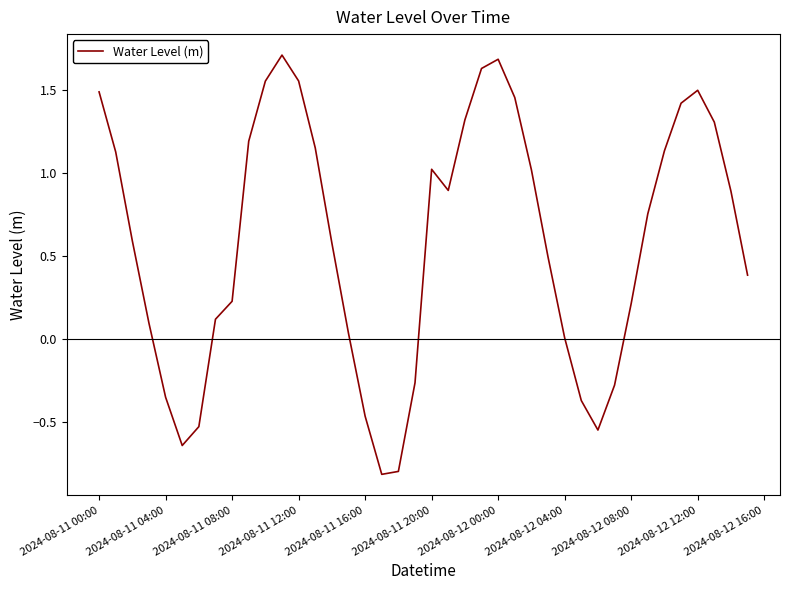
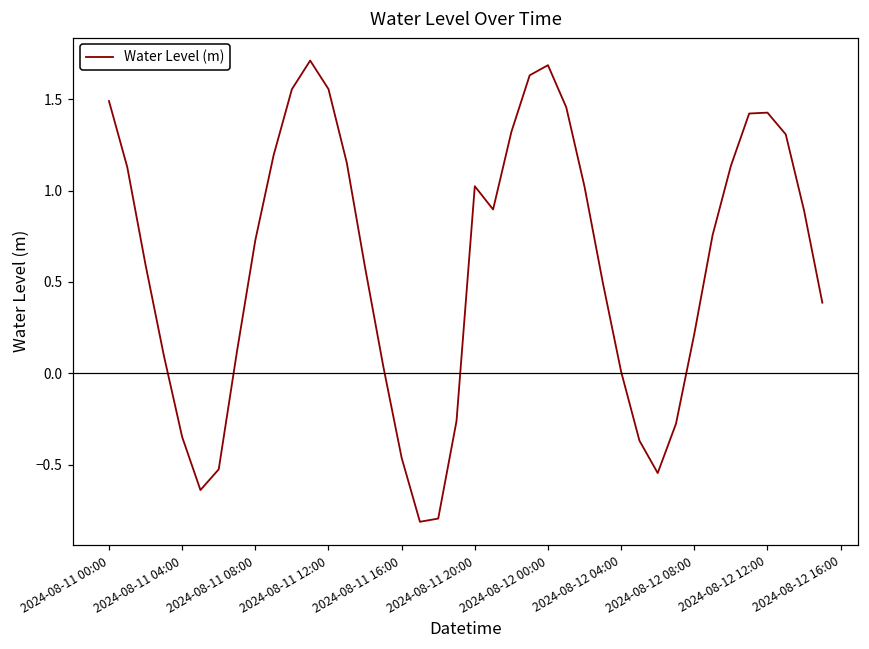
2024-08-11 08:00: 0.23 -> 0.73
2024-08-12 12:00: 1.50 -> 1.43
